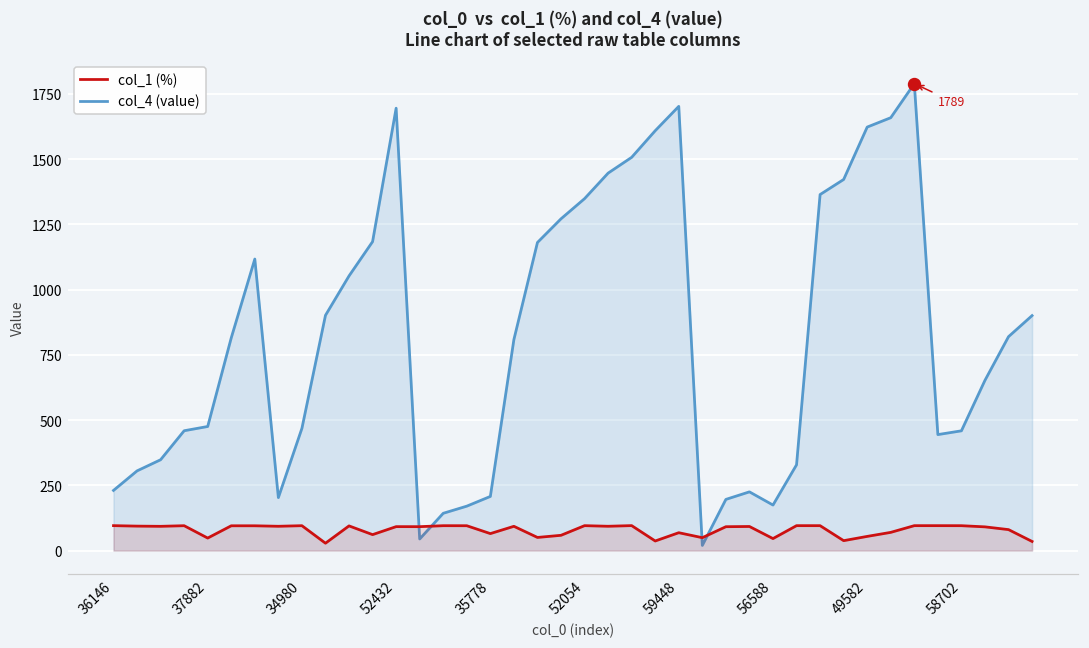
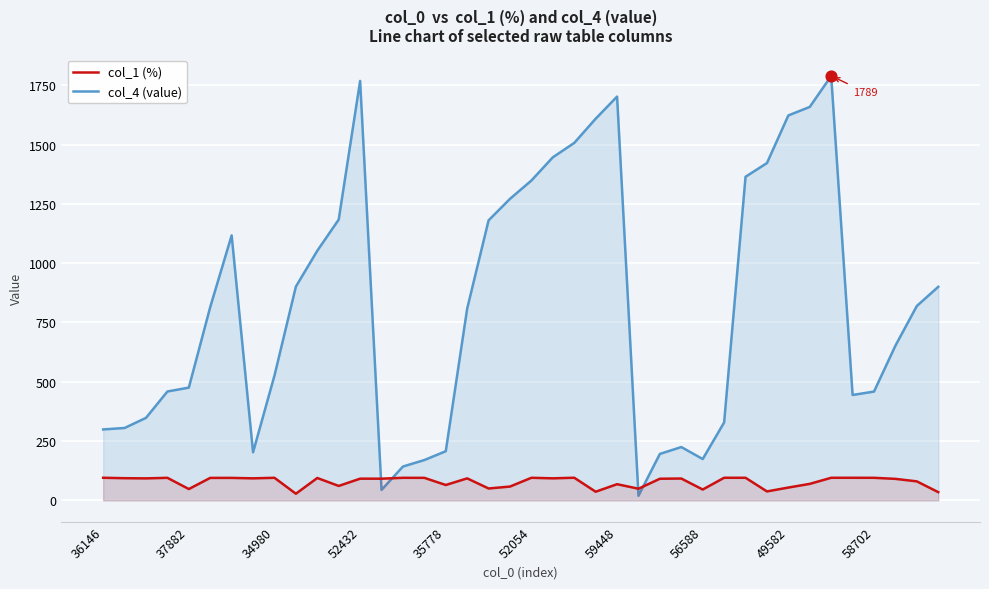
col_4 (value), 36146: 230 -> 300
col_4 (value), 34980: 470 -> 530
col_4 (value), 52432: 1700 -> 1770
